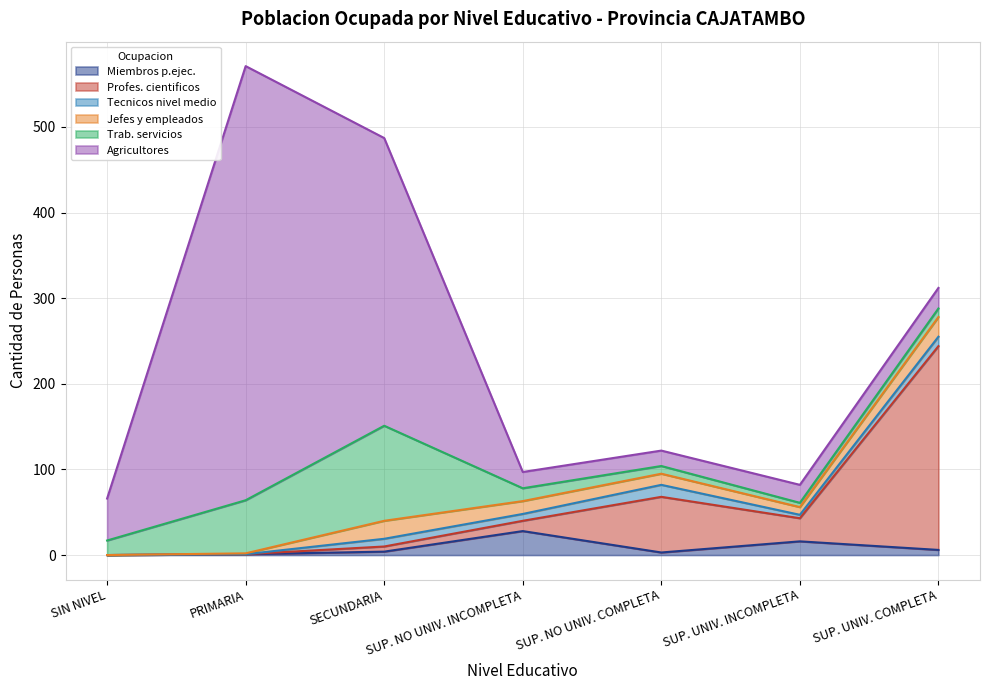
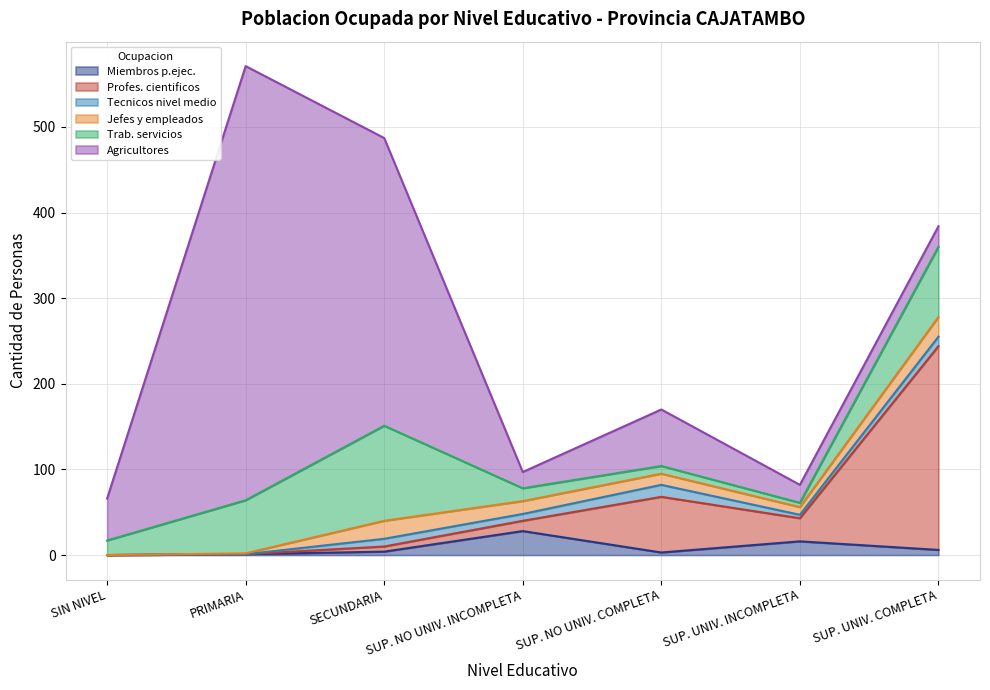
Agricultores, SUP. NO UNIV. COMPLETA: 20 -> 70
Trab. servicios, SUP. UNIV. COMPLETA: 10 -> 80
